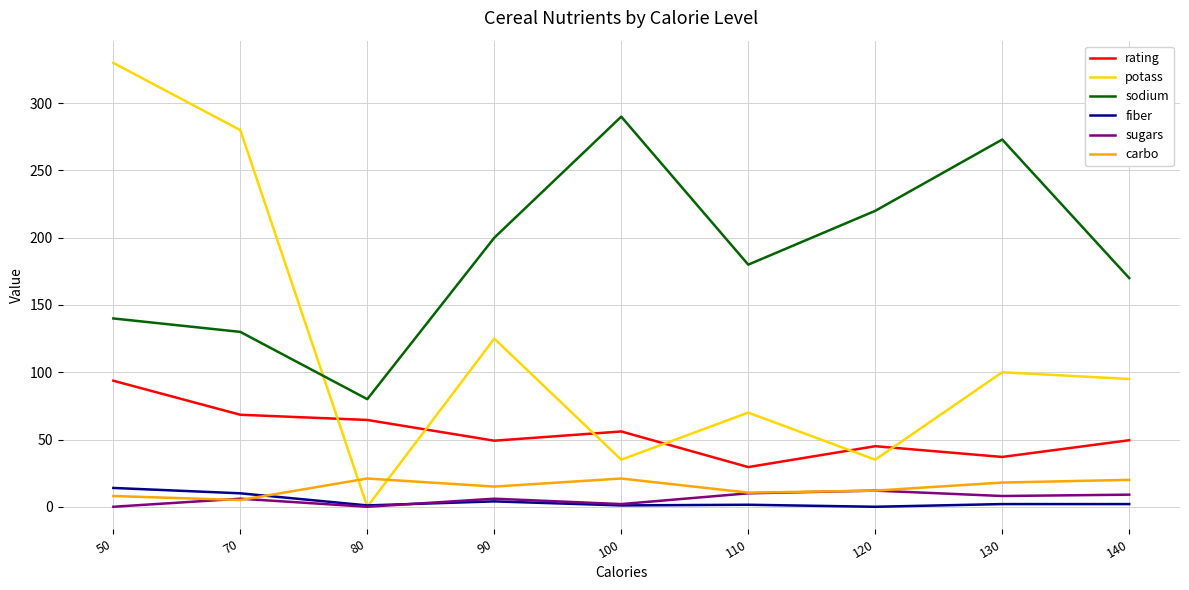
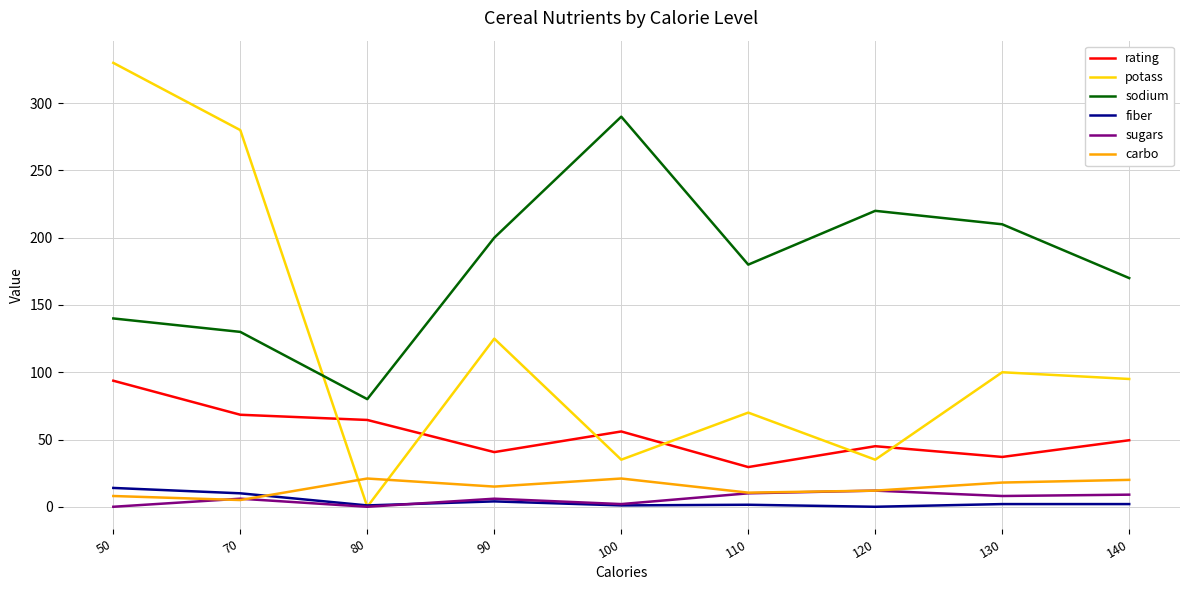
rating, 90: 49 -> 41
sodium, 130: 273 -> 210
